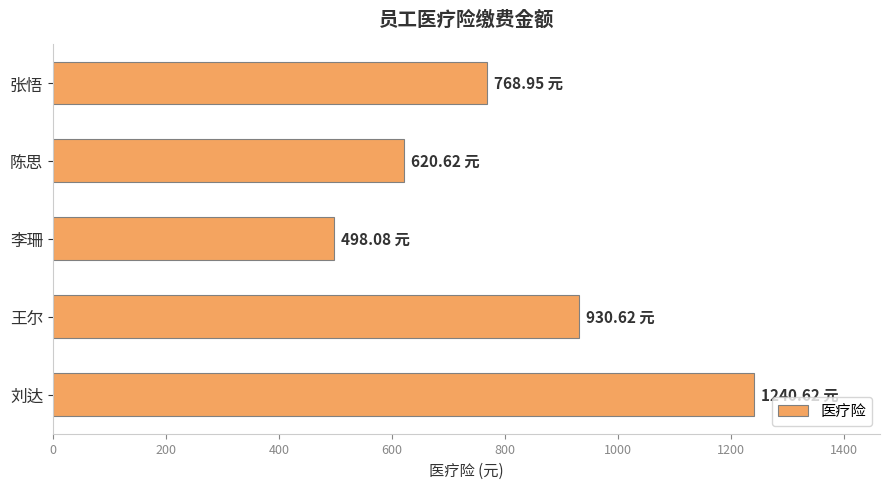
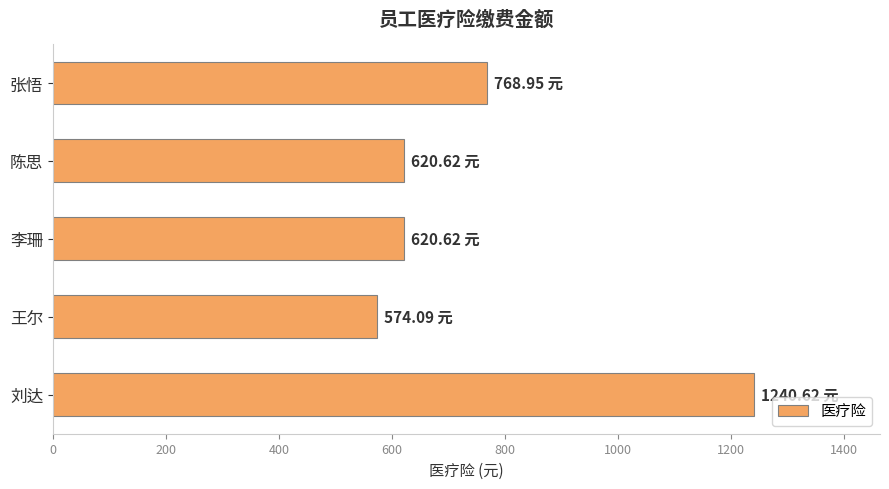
李珊: 498.08 -> 620.62
王尔: 930.62 -> 574.09
